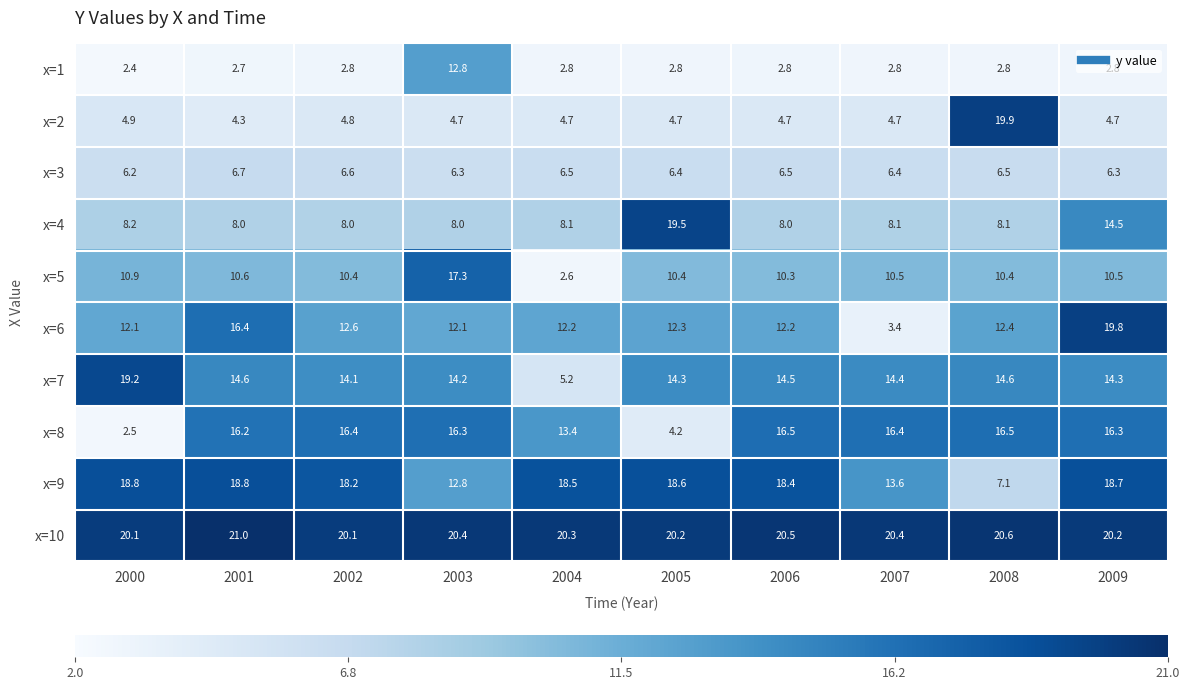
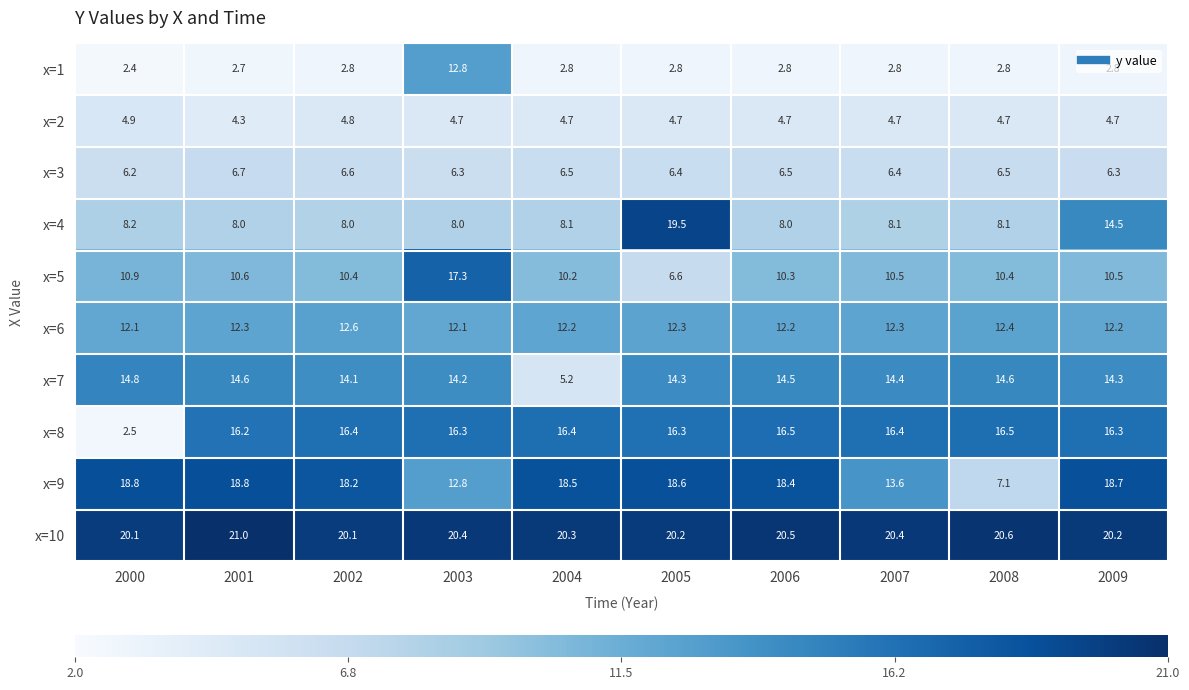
x=2, 2008: 19.9 -> 4.7
x=5, 2004: 2.6 -> 10.2
x=5, 2005: 10.4 -> 6.6
x=6, 2001: 16.4 -> 12.3
x=6, 2007: 3.4 -> 12.3
x=6, 2009: 19.8 -> 12.2
x=7, 2000: 19.2 -> 14.8
x=8, 2004: 13.4 -> 16.4
x=8, 2005: 4.2 -> 16.3
